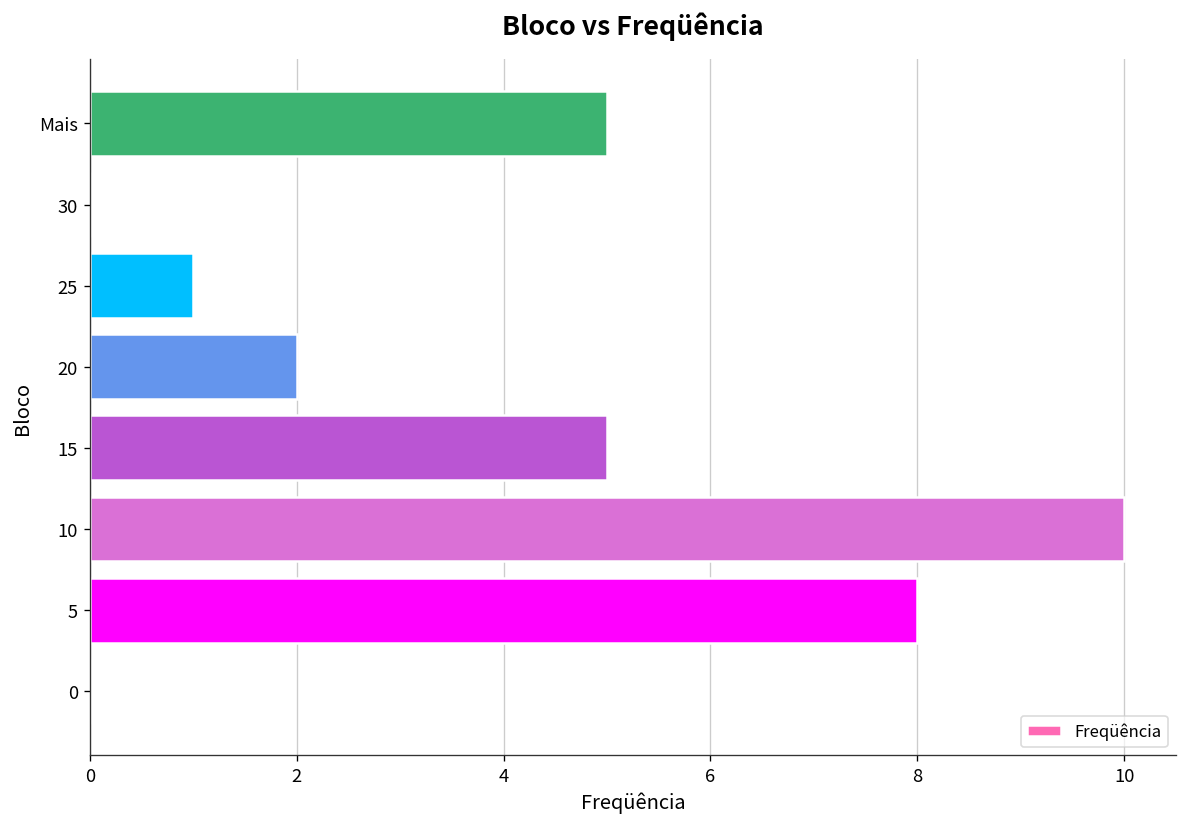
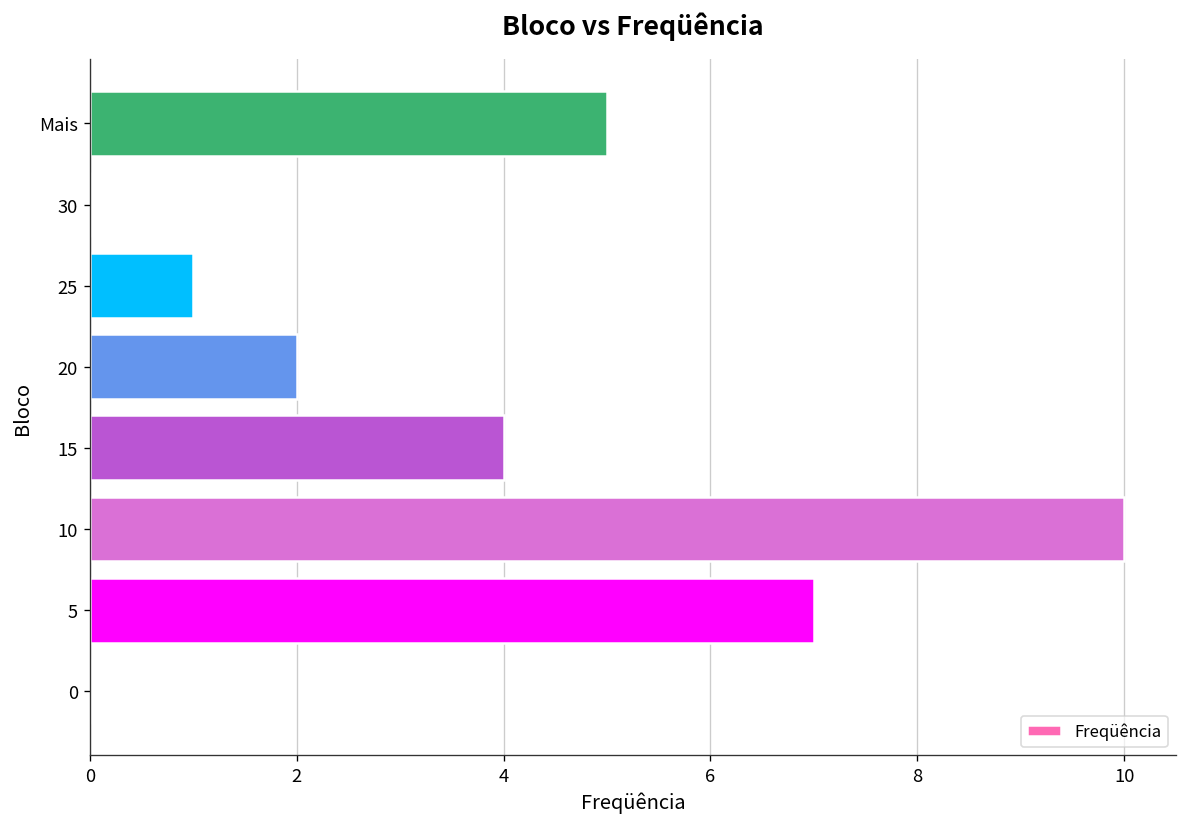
15: 5 -> 4
5: 8 -> 7
